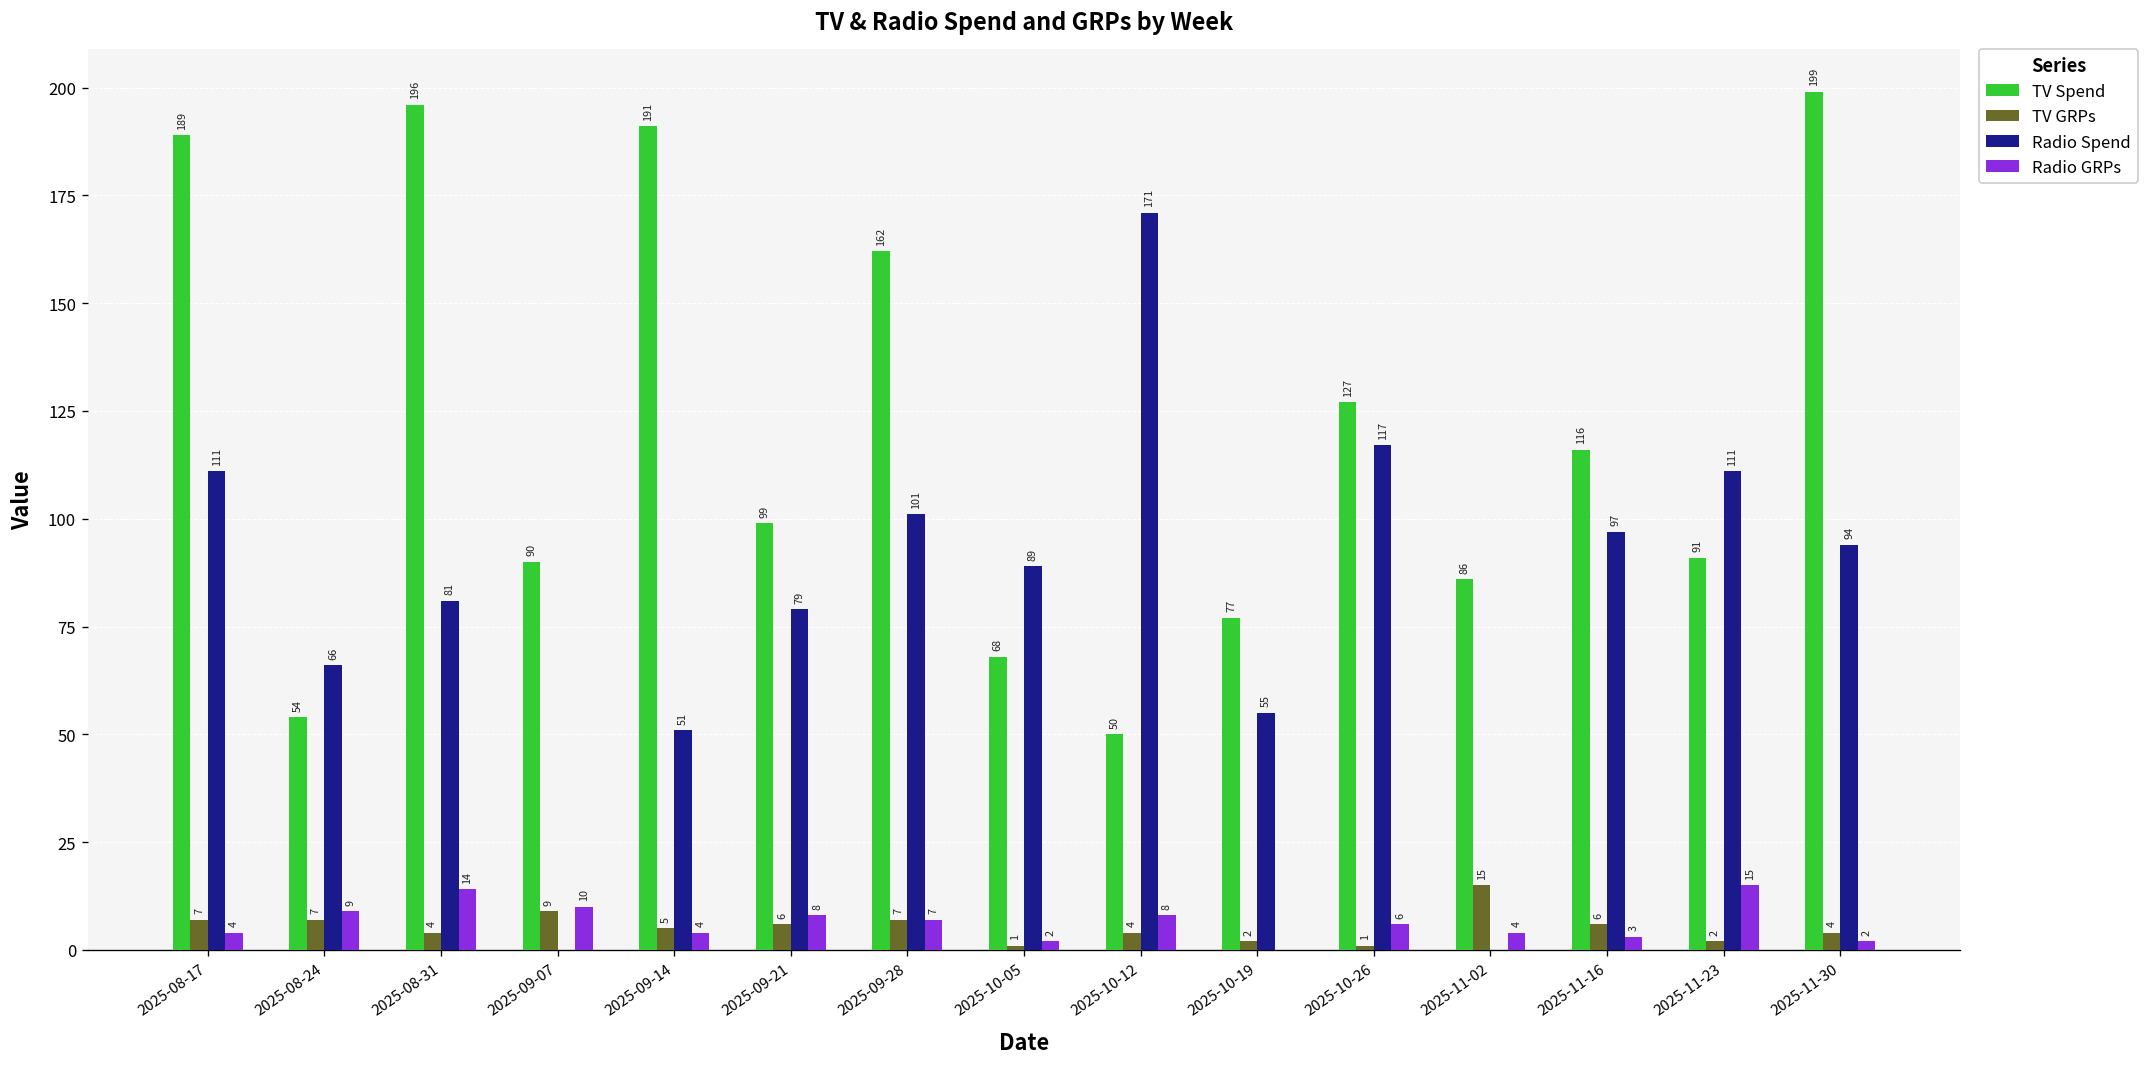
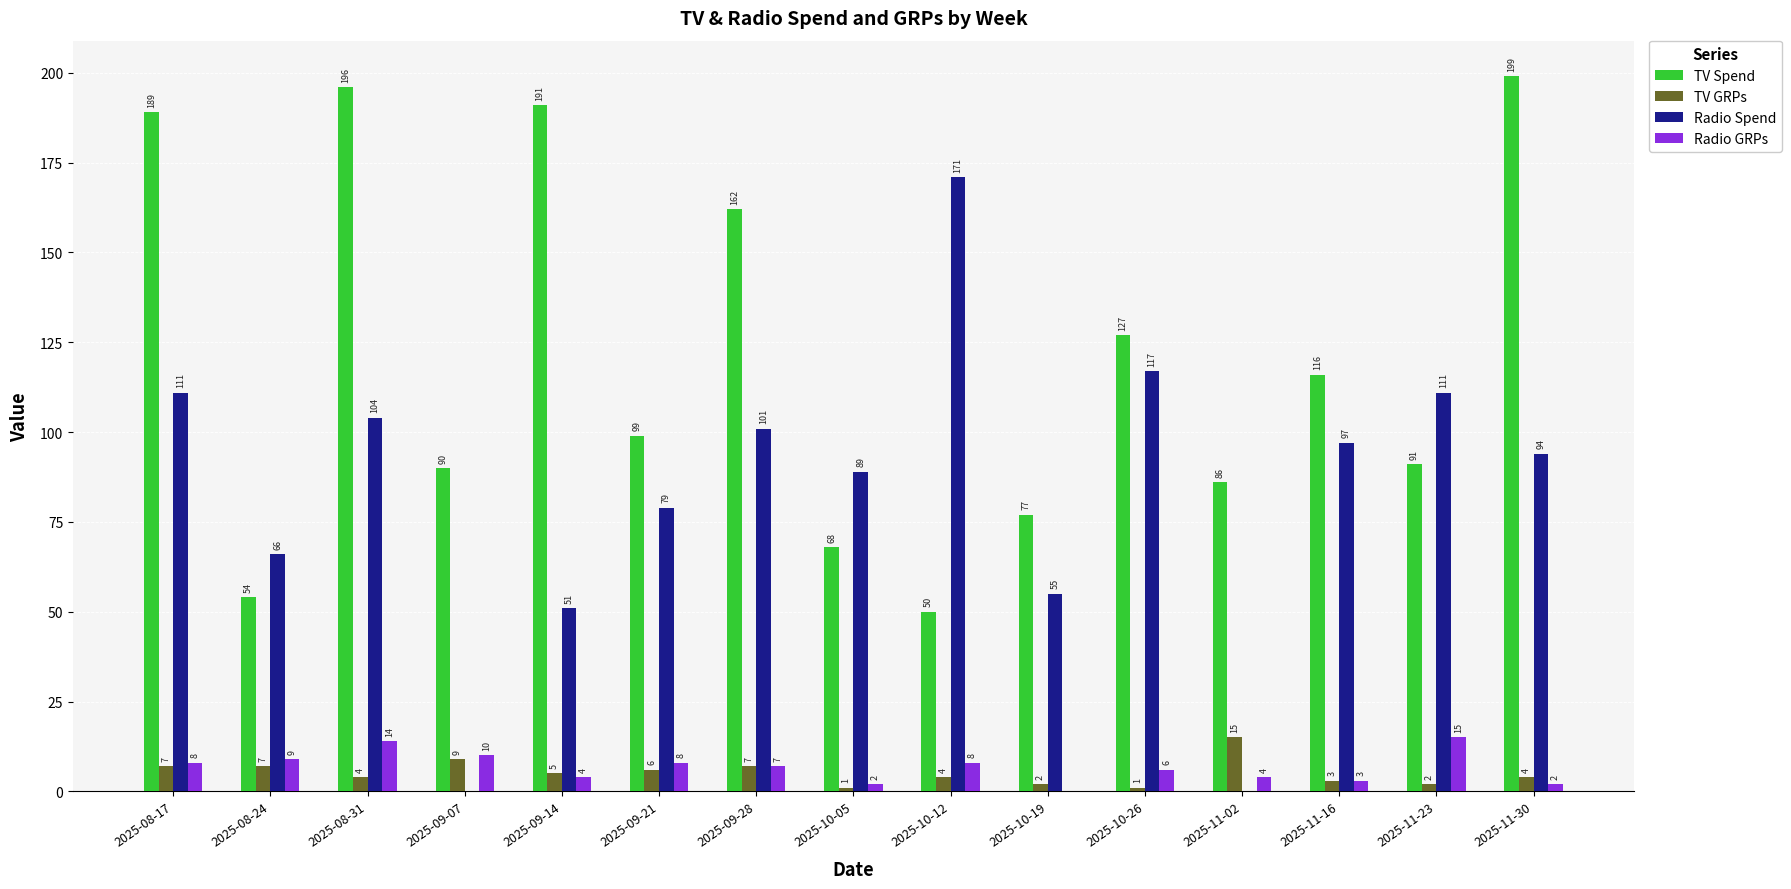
Radio GRPs, 2025-08-17: 4 -> 8
Radio Spend, 2025-08-31: 81 -> 104
TV GRPs, 2025-11-16: 6 -> 3
